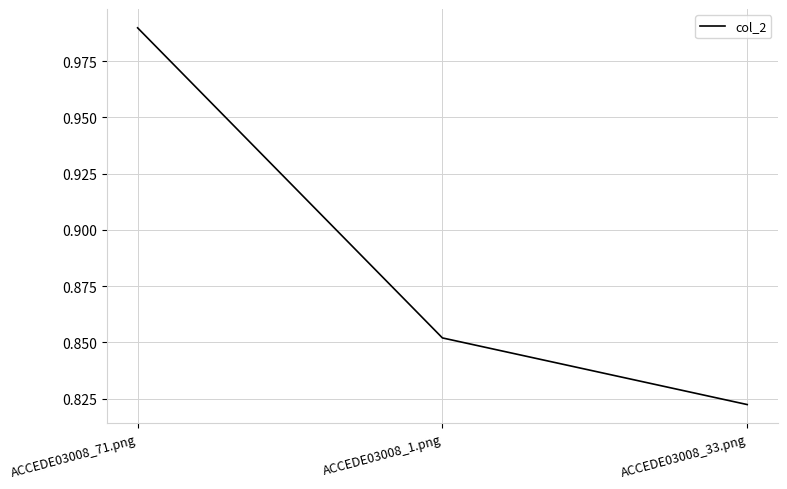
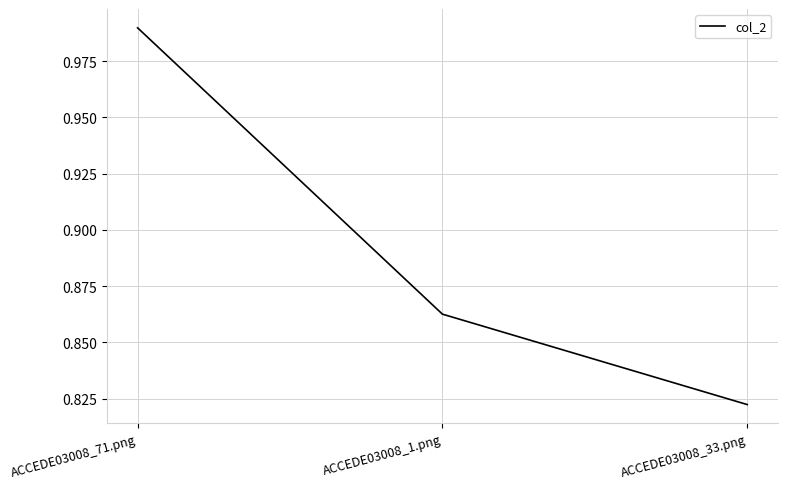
ACCEDE03008_1.png: 0.852 -> 0.863
